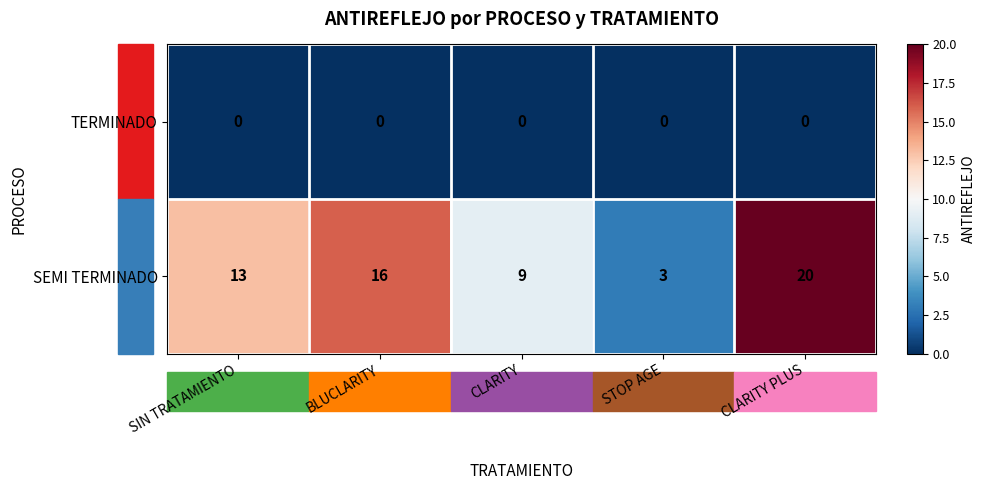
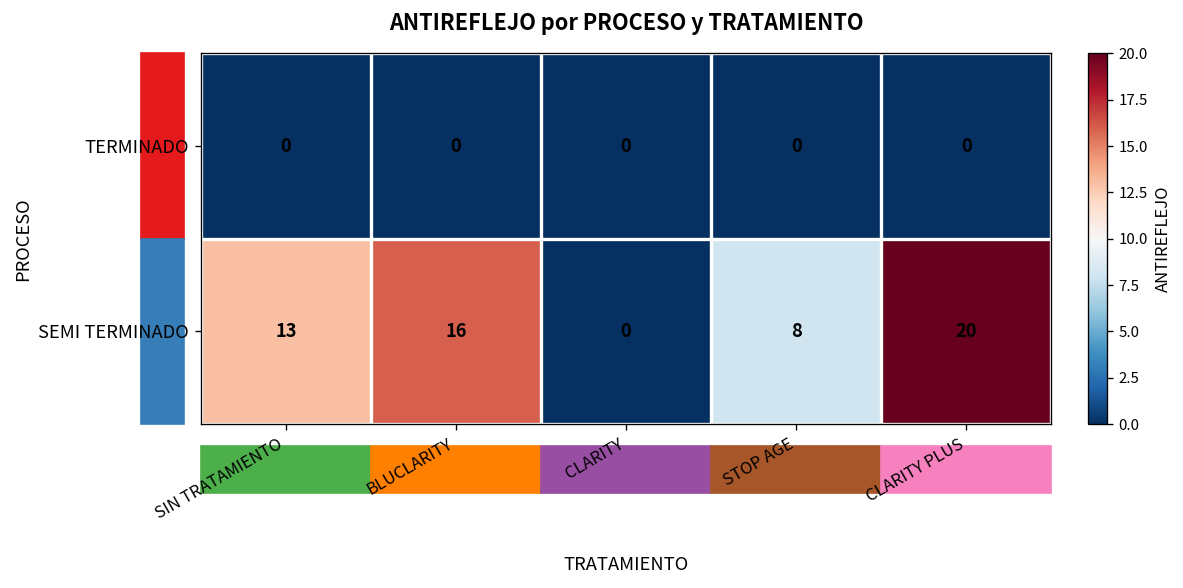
SEMI TERMINADO, CLARITY: 9 -> 0
SEMI TERMINADO, STOP AGE: 3 -> 8
